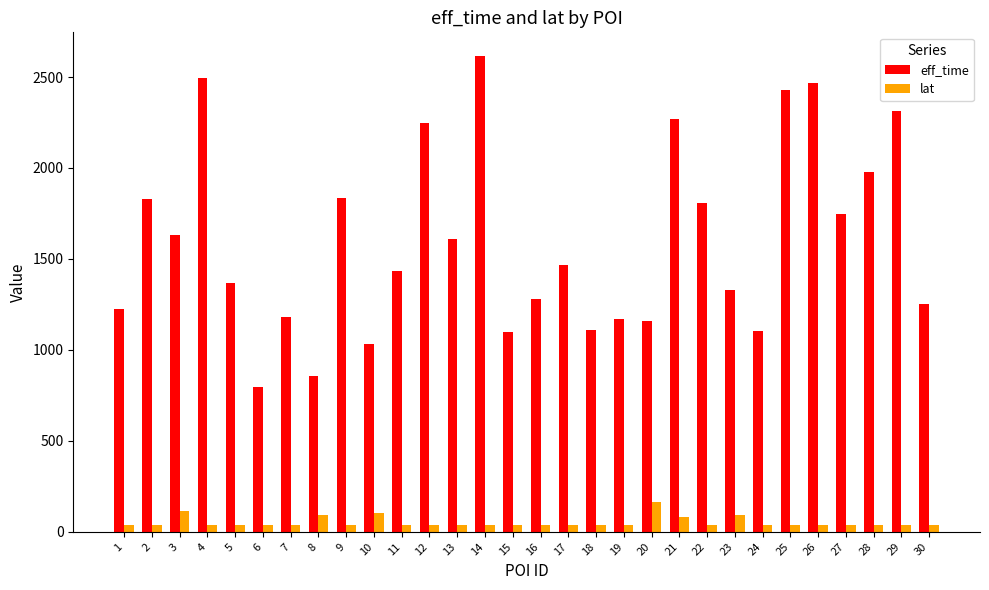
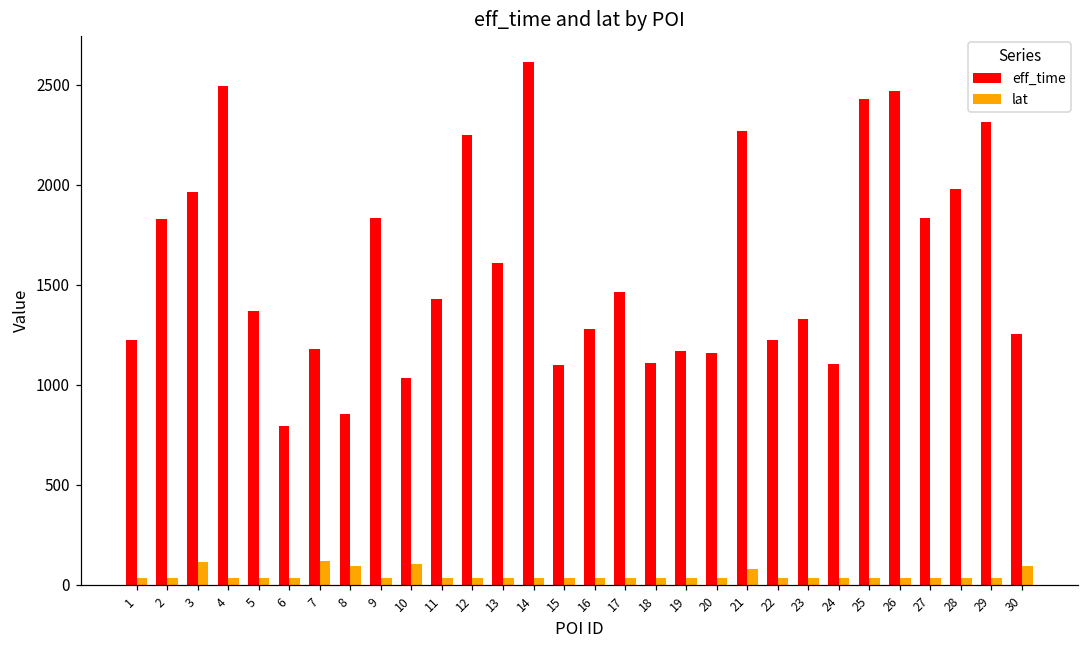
eff_time, 3: 1630 -> 1960
lat, 7: 40 -> 120
lat, 20: 160 -> 40
eff_time, 22: 1810 -> 1220
lat, 23: 90 -> 40
eff_time, 27: 1750 -> 1830
lat, 30: 40 -> 90
